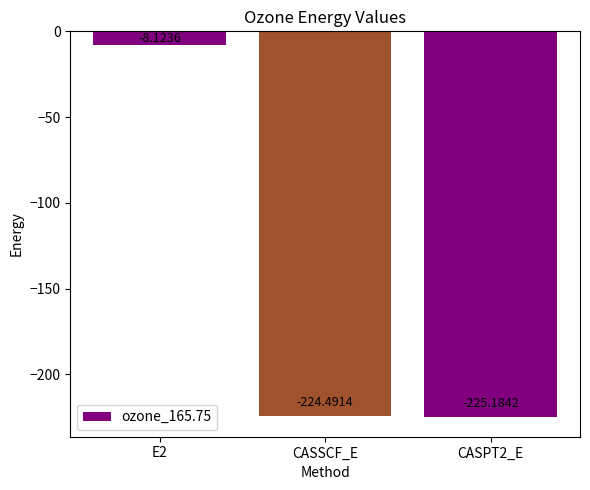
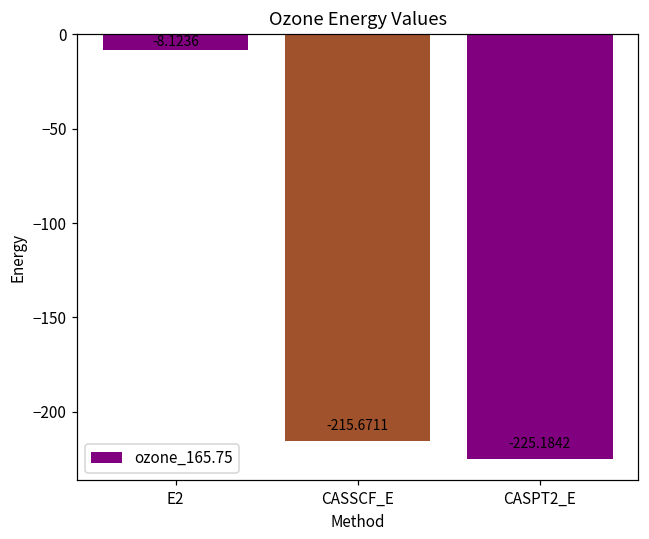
CASSCF_E: -224.4914 -> -215.6711
